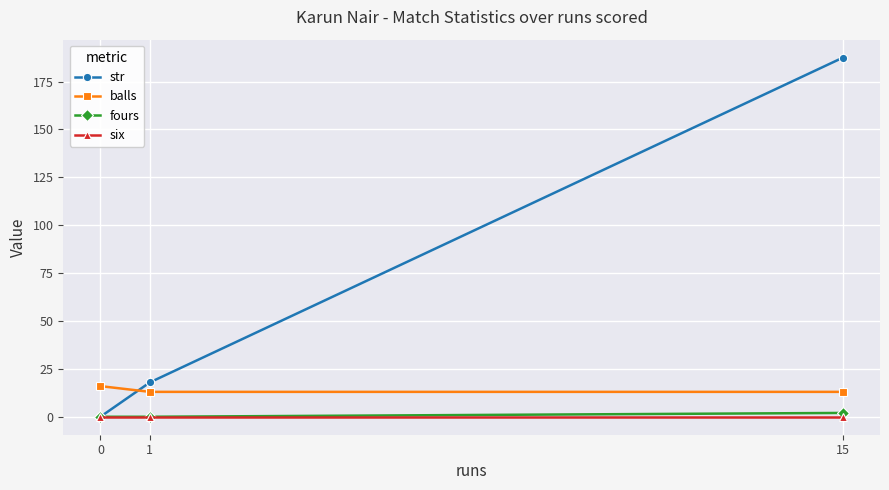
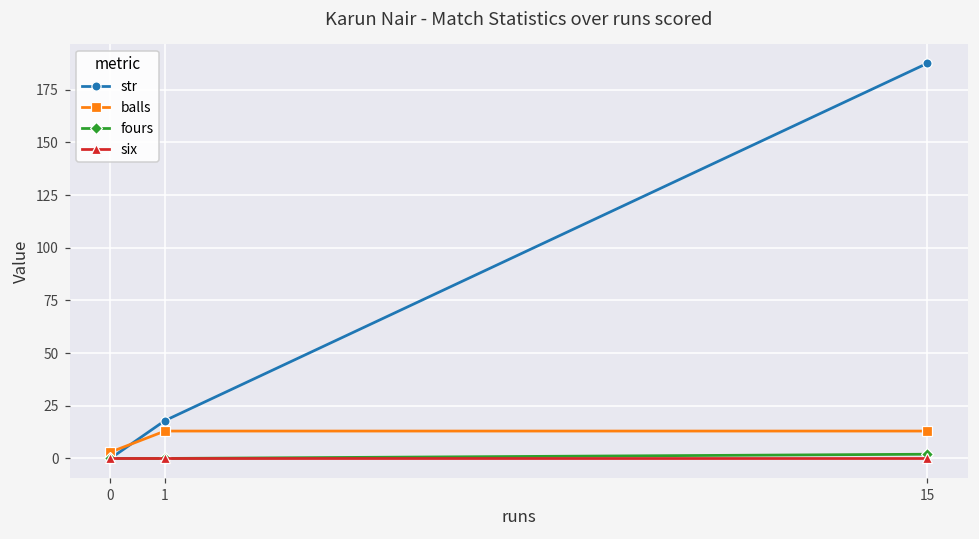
balls, 0: 16 -> 3
